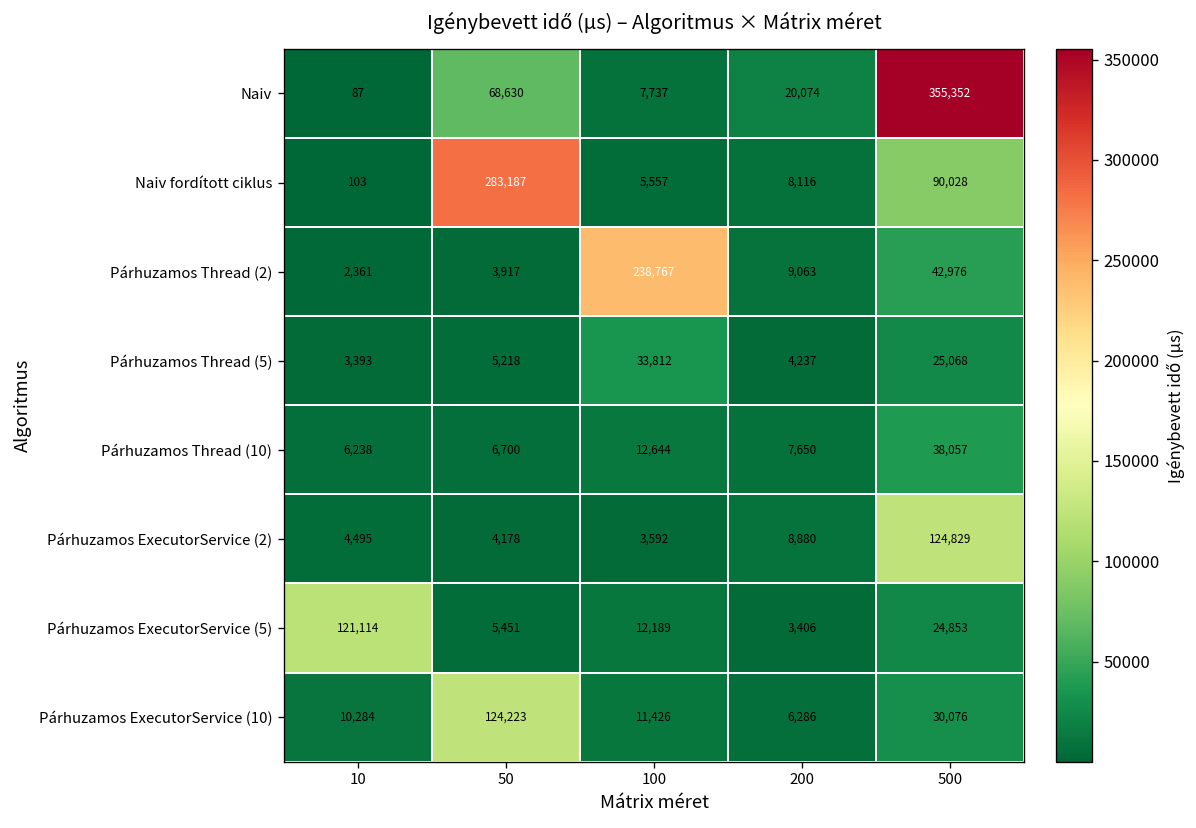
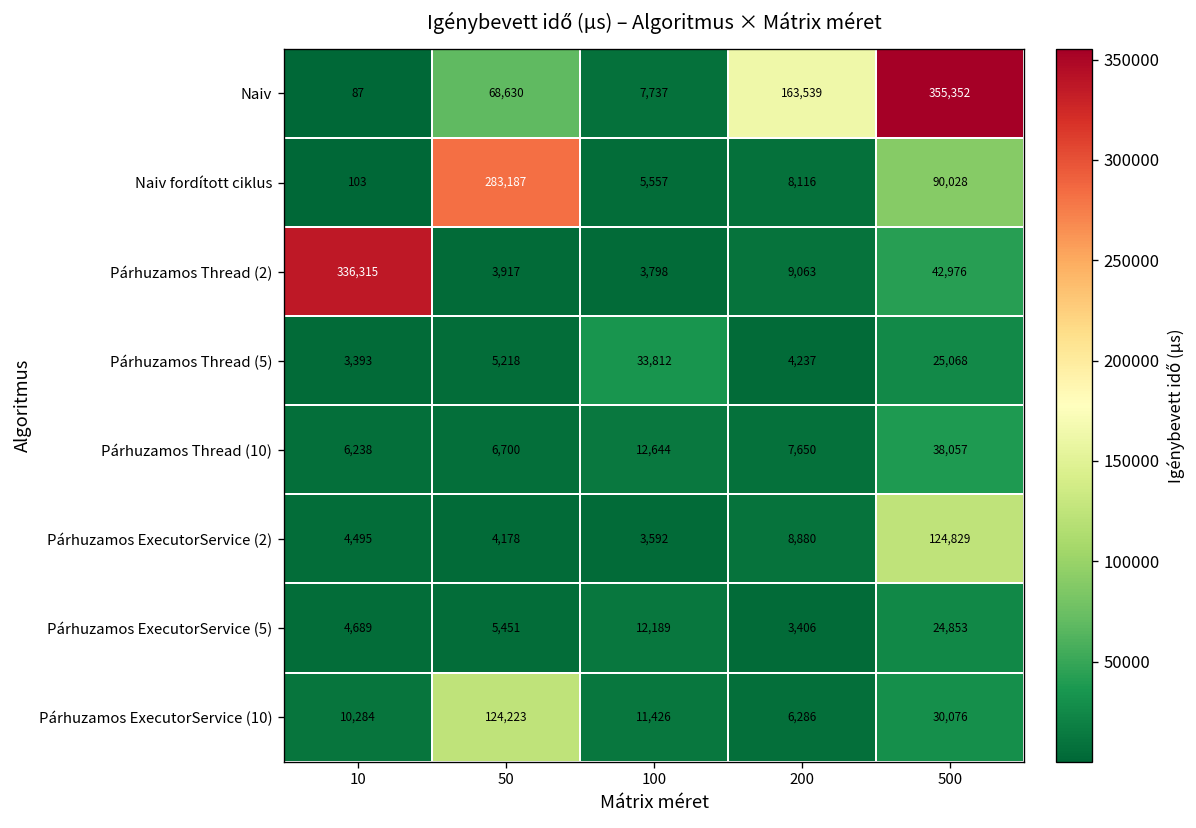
Naiv, 200: 20,074 -> 163,539
Párhuzamos Thread (2), 10: 2,361 -> 336,315
Párhuzamos Thread (2), 100: 238,767 -> 3,798
Párhuzamos ExecutorService (5), 10: 121,114 -> 4,689
